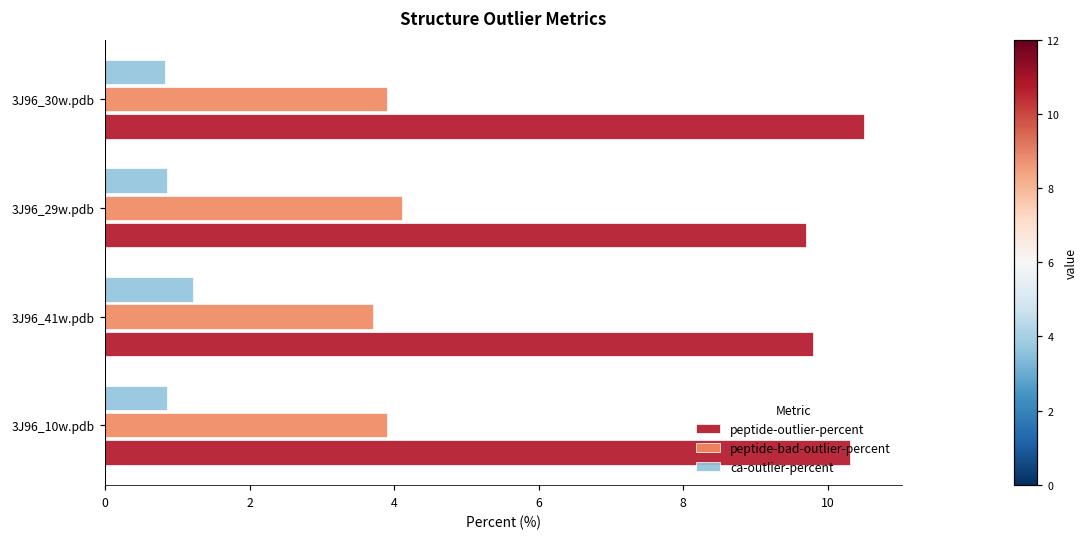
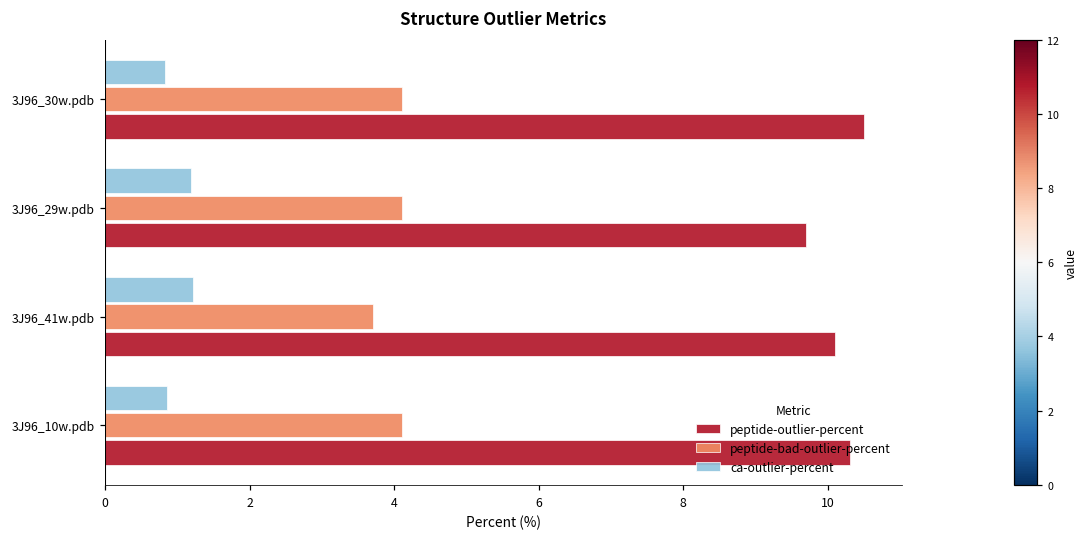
peptide-bad-outlier-percent, 3J96_30w.pdb: 3.9 -> 4.1
ca-outlier-percent, 3J96_29w.pdb: 0.9 -> 1.2
peptide-outlier-percent, 3J96_41w.pdb: 9.8 -> 10.1
peptide-bad-outlier-percent, 3J96_10w.pdb: 3.9 -> 4.1
